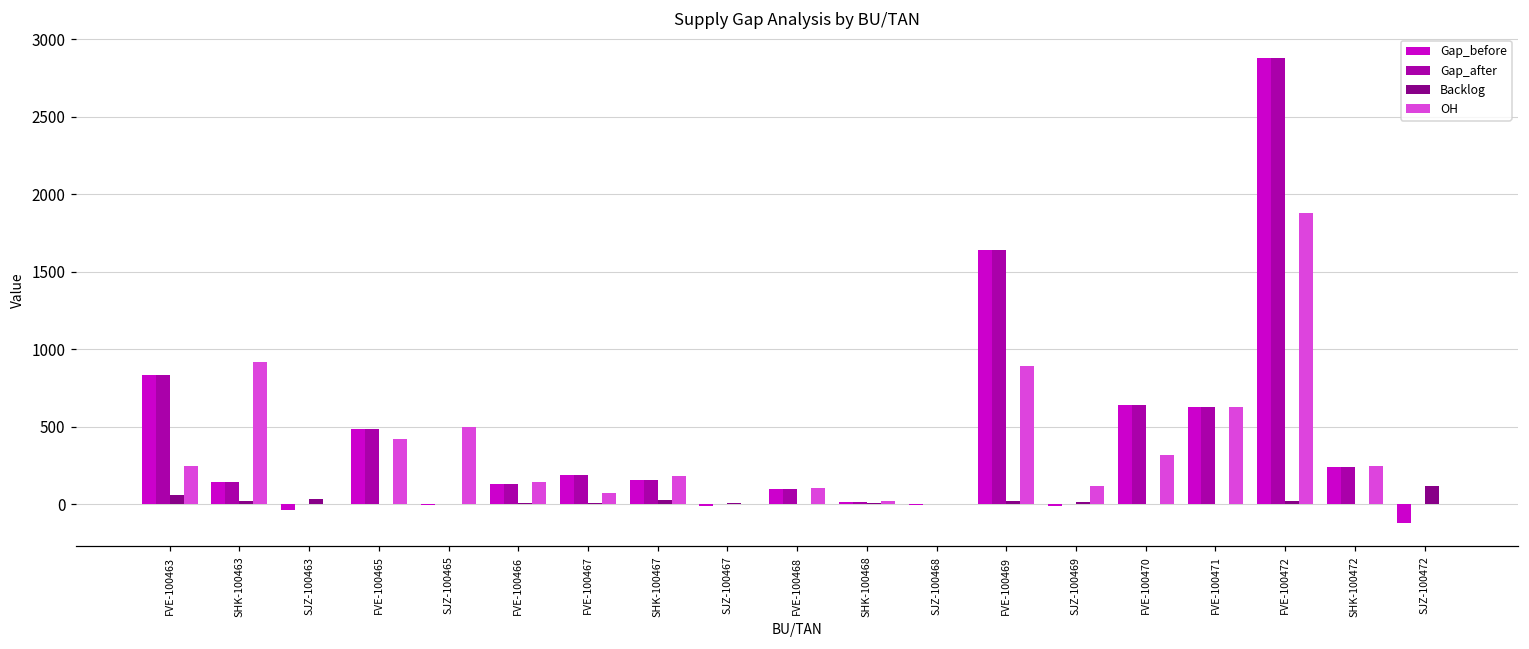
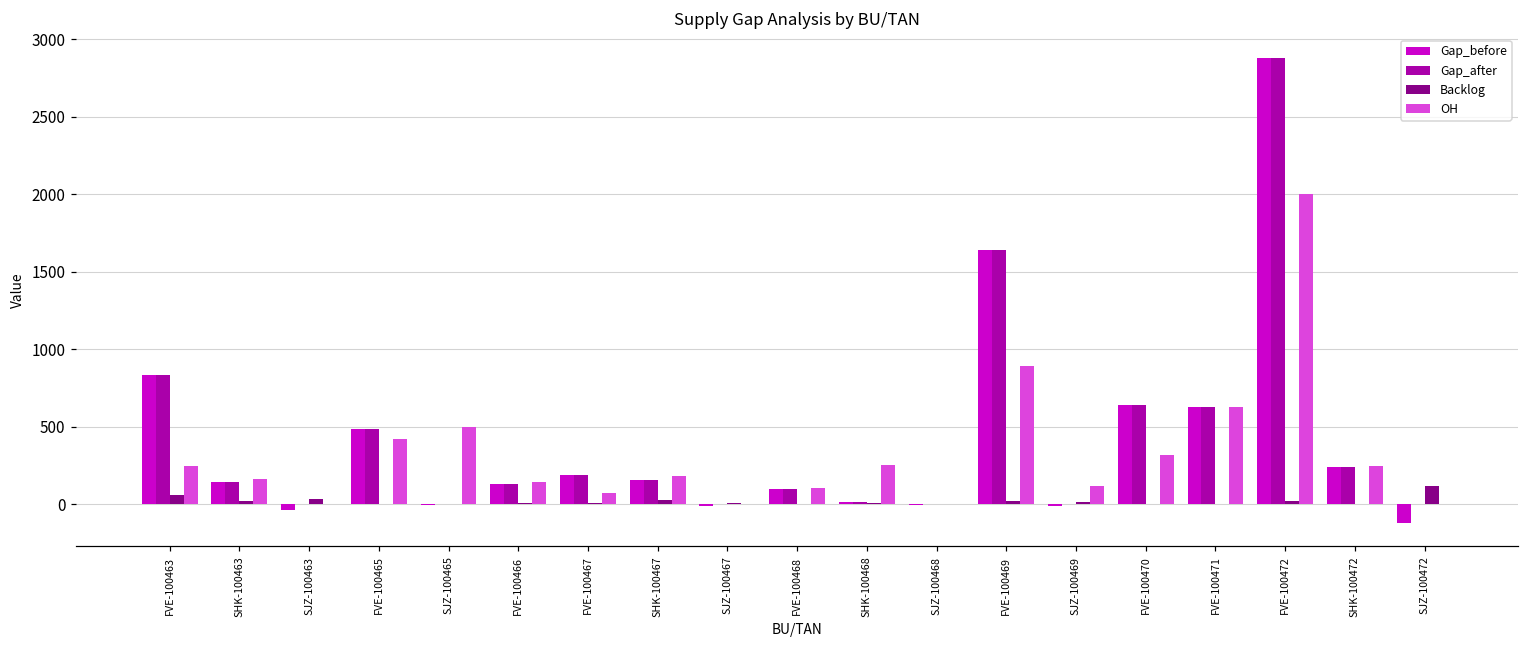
OH, SHK-100463: 920 -> 160
OH, SHK-100468: 20 -> 260
OH, FVE-100472: 1880 -> 2010
